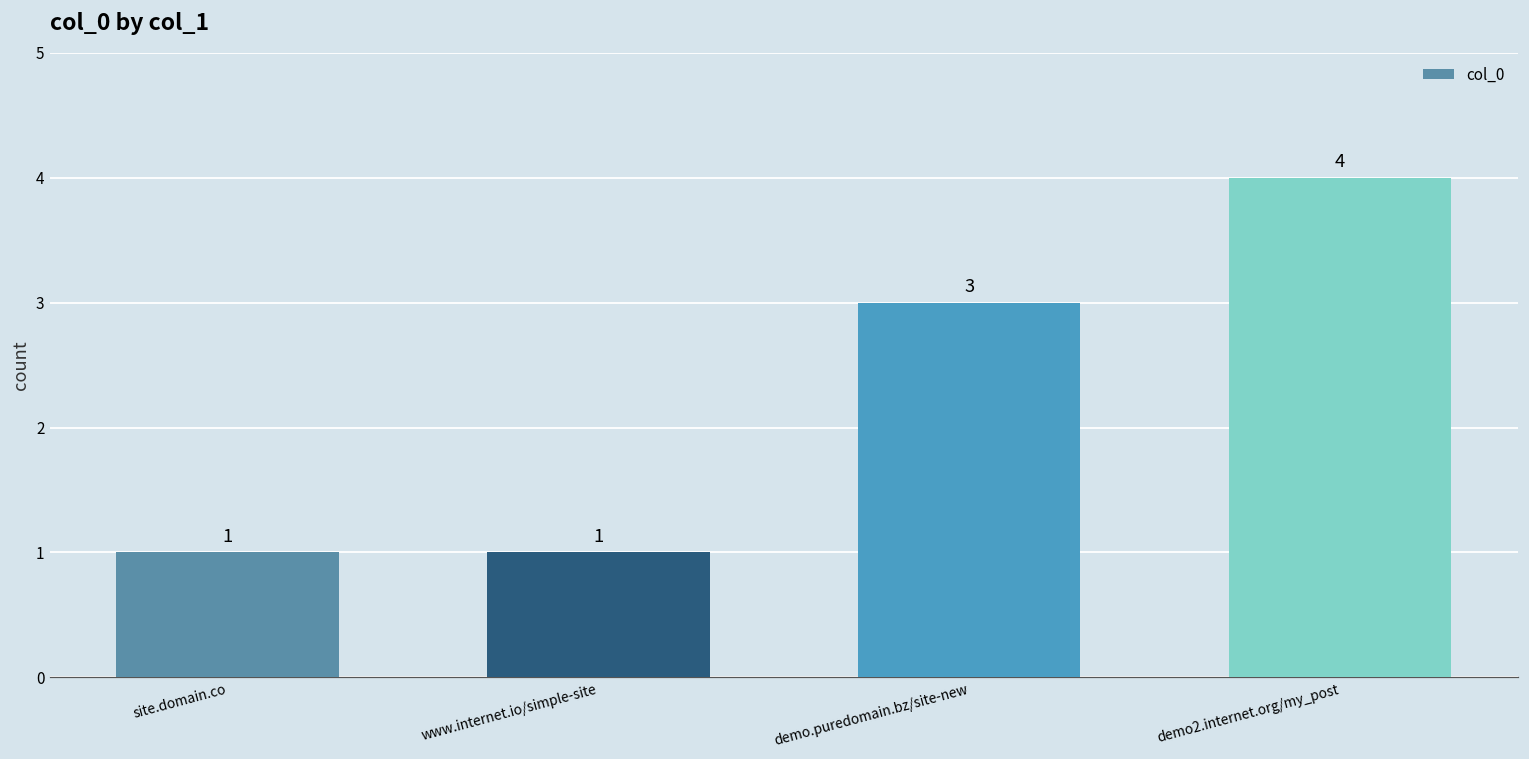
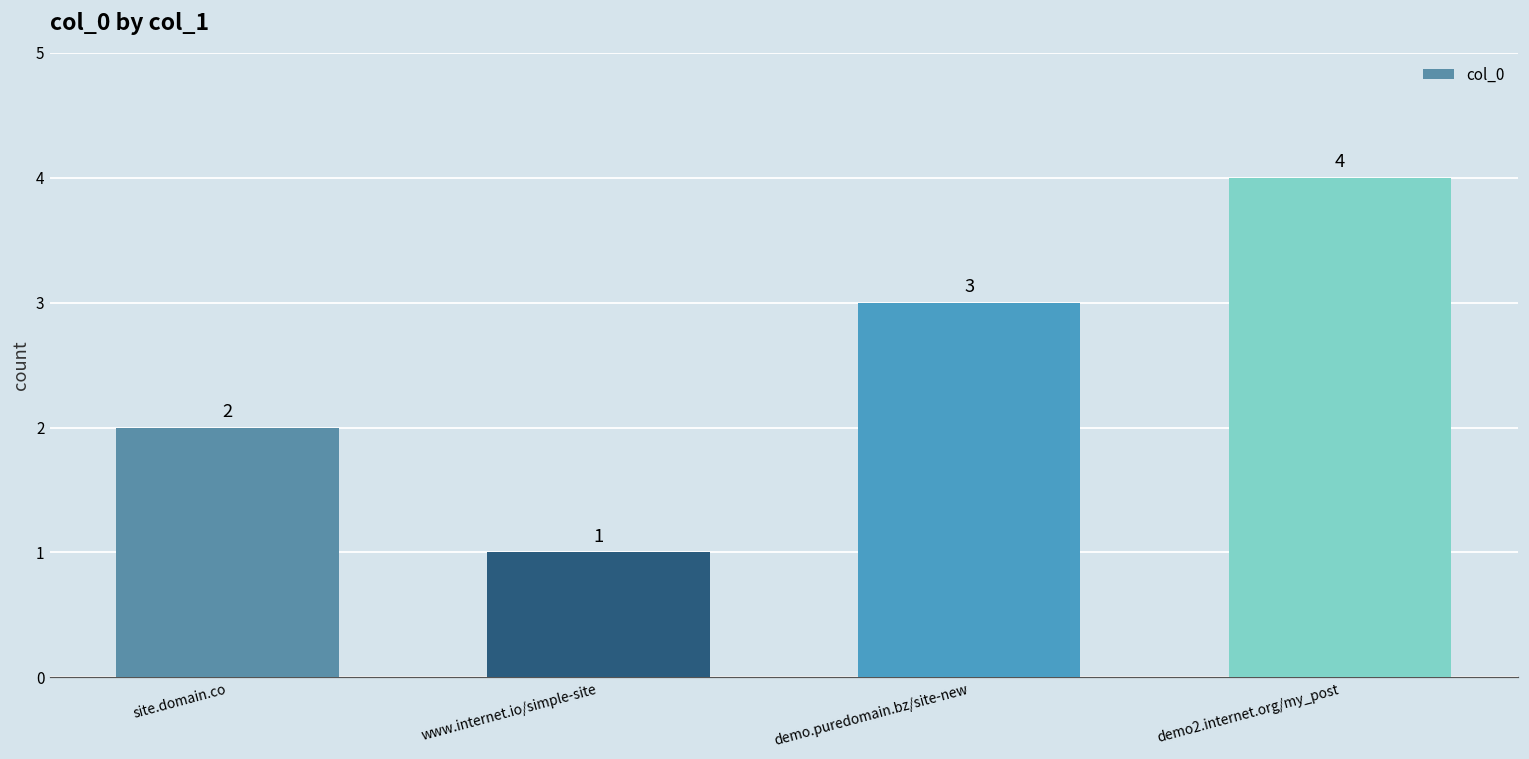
site.domain.co: 1 -> 2
